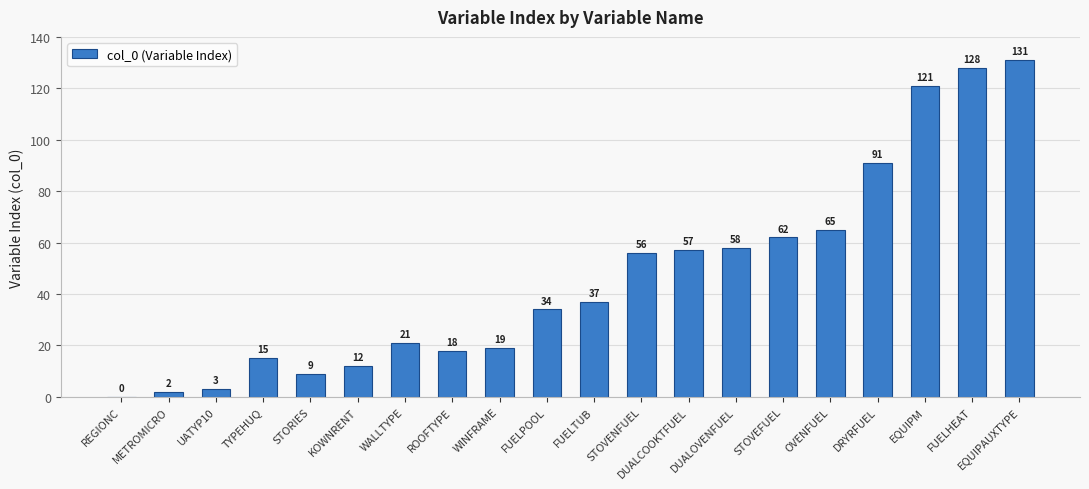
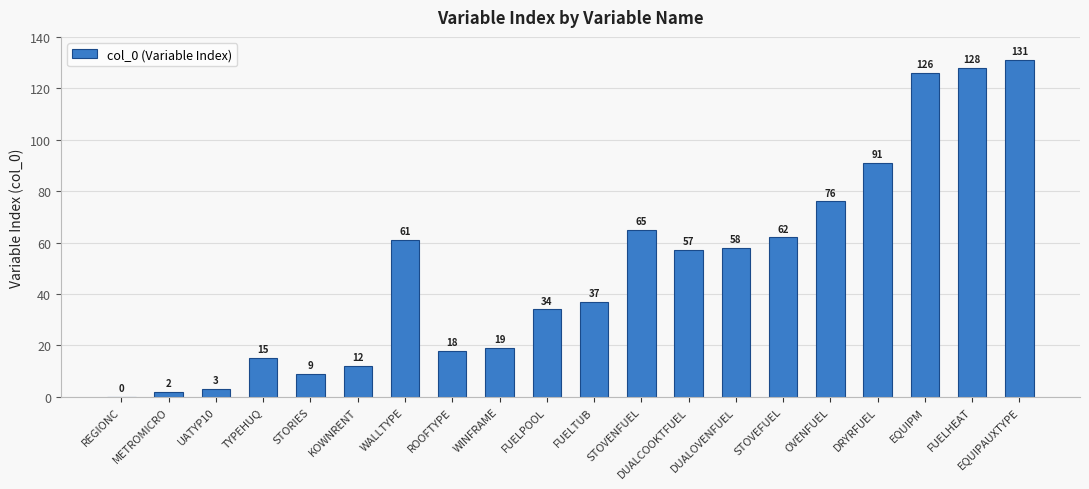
WALLTYPE: 21 -> 61
STOVENFUEL: 56 -> 65
OVENFUEL: 65 -> 76
EQUIPM: 121 -> 126
